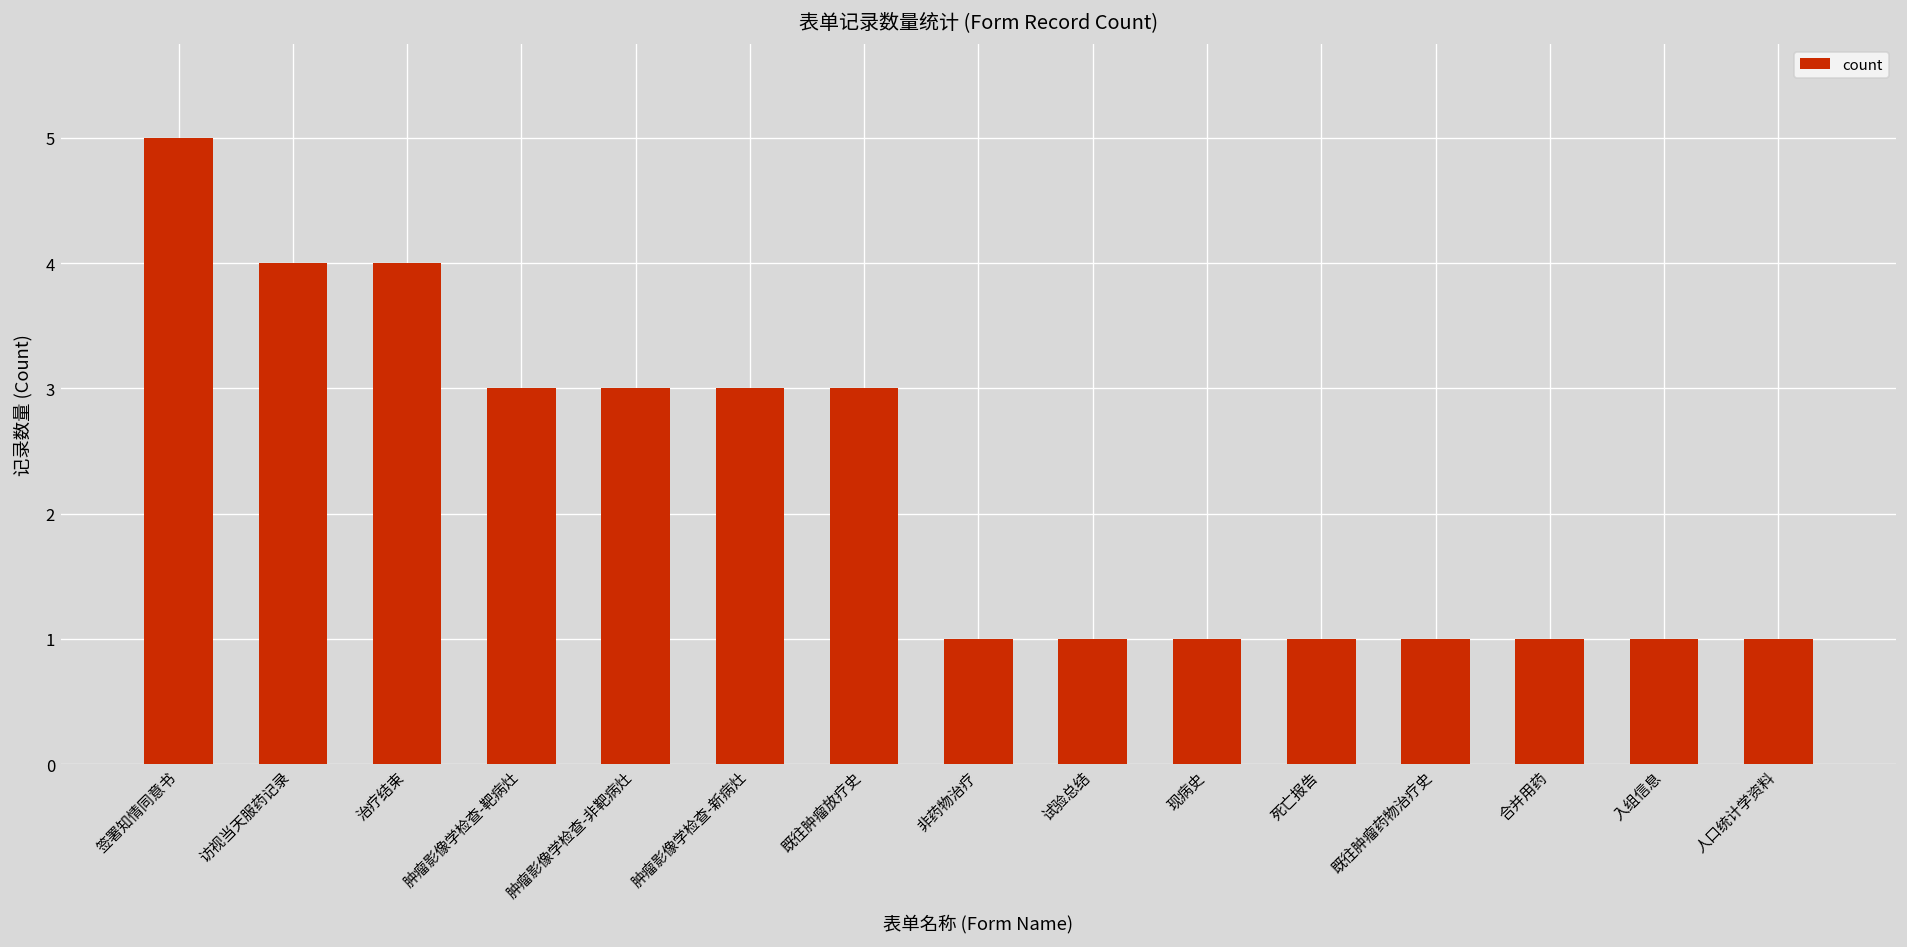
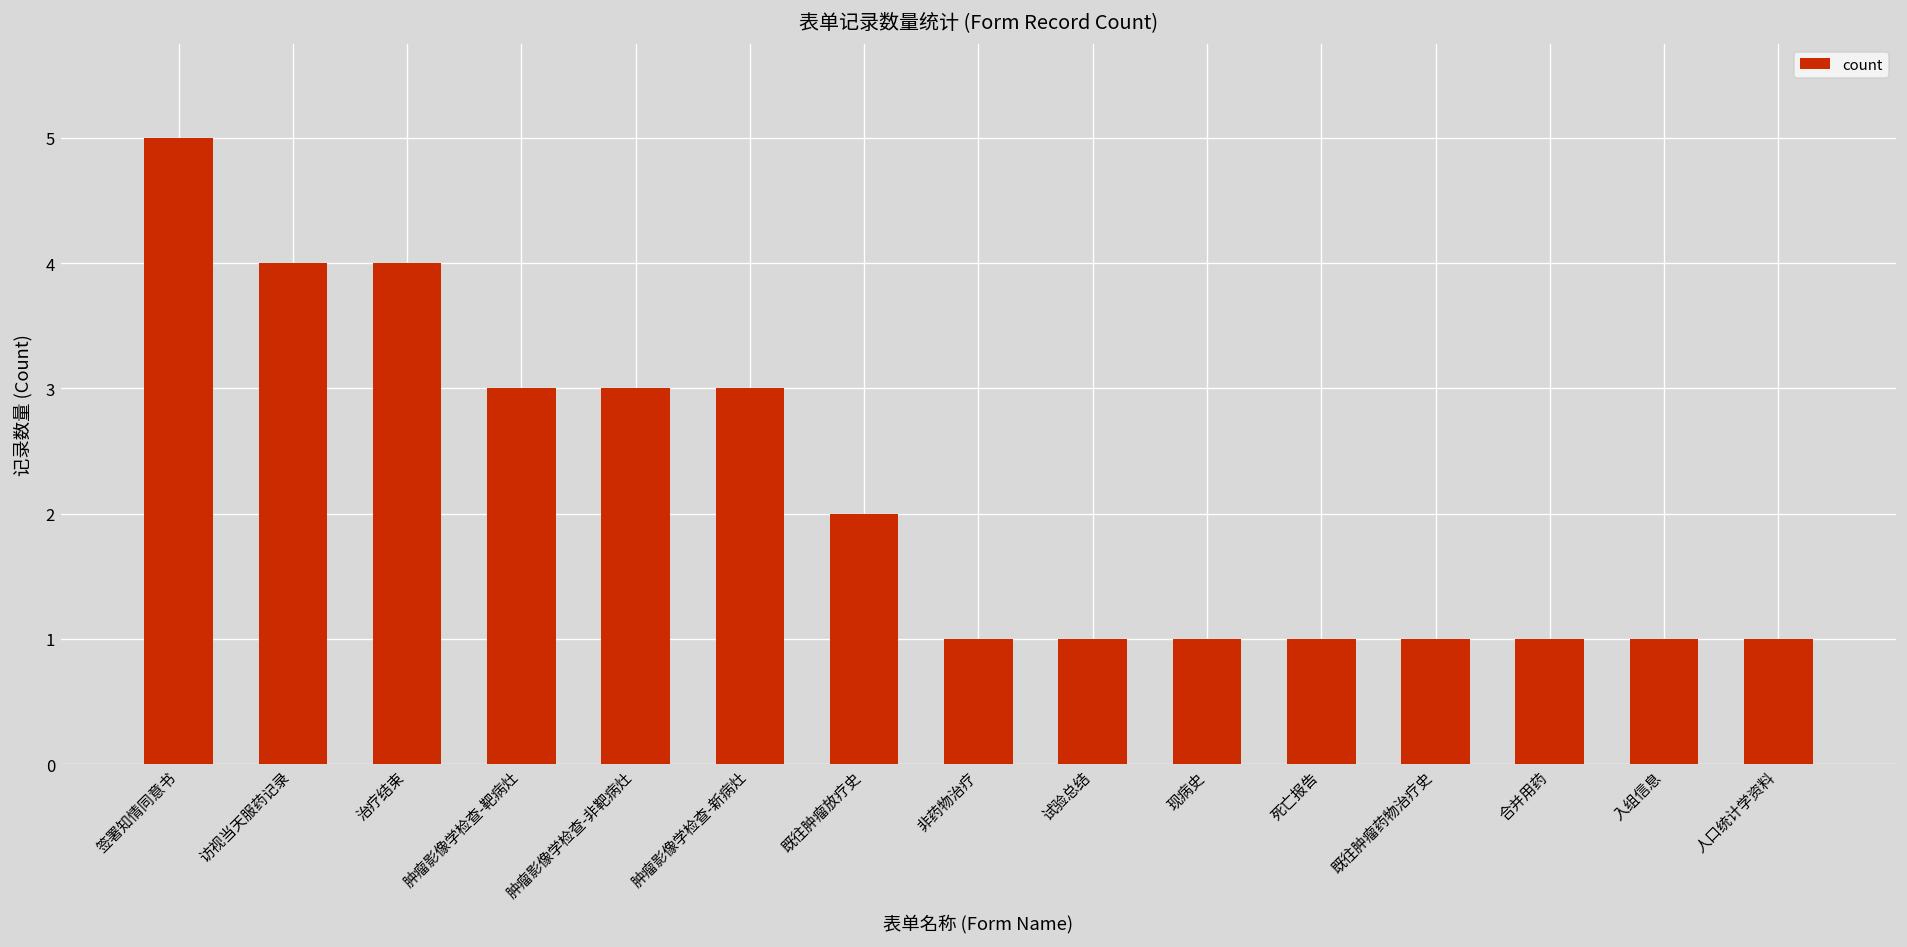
既往肿瘤放疗史: 3 -> 2
